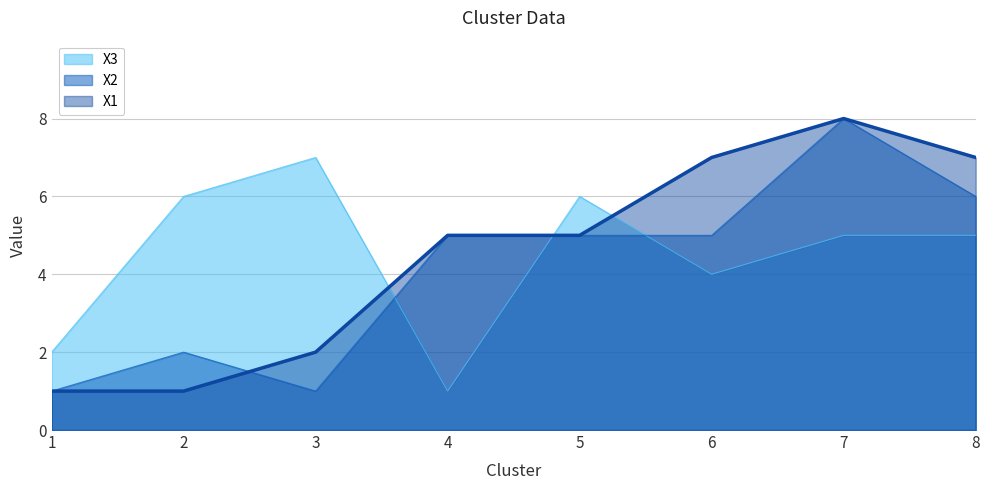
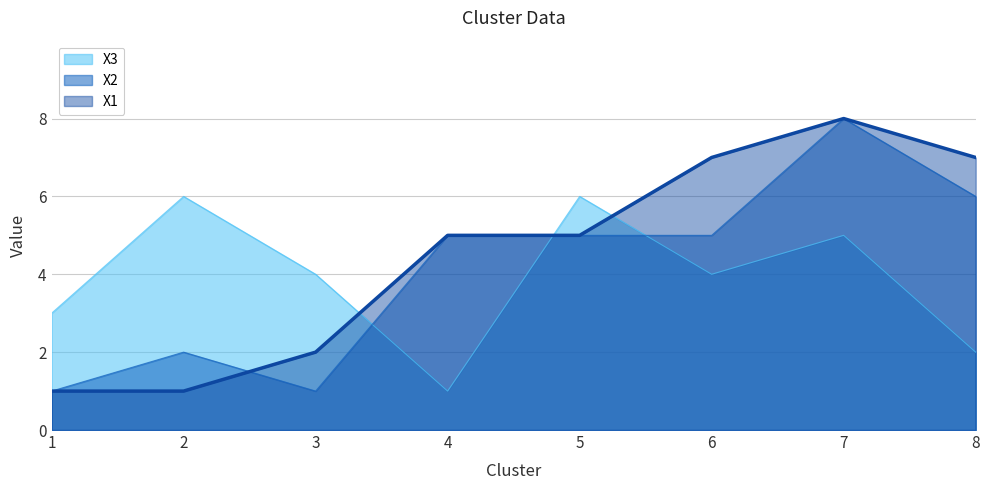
X3, 1: 2 -> 3
X3, 3: 7 -> 4
X3, 8: 5 -> 2
